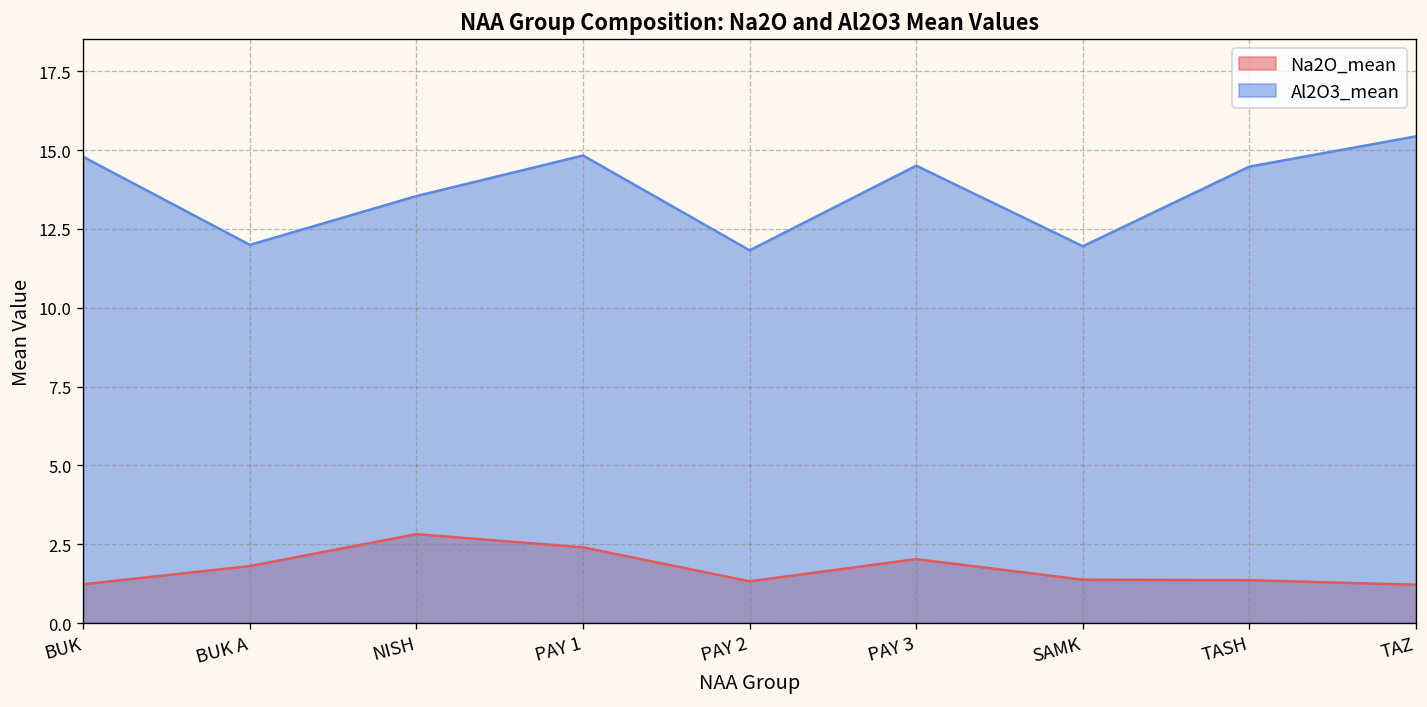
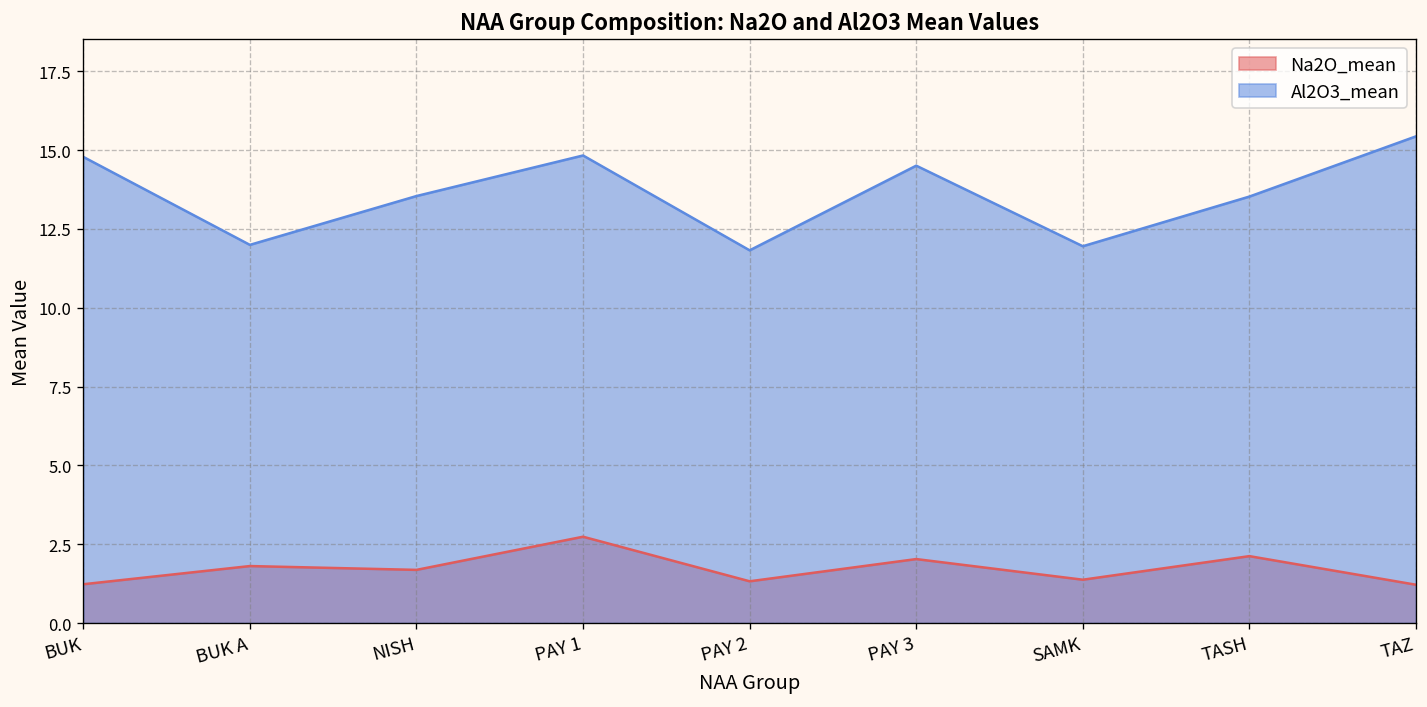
Na2O_mean, NISH: 2.8 -> 1.7
Na2O_mean, PAY 1: 2.4 -> 2.7
Na2O_mean, TASH: 1.4 -> 2.1
Al2O3_mean, TASH: 14.5 -> 13.5
